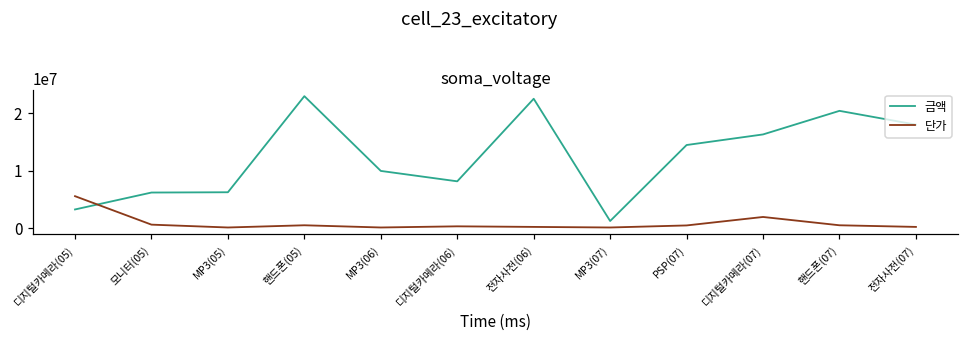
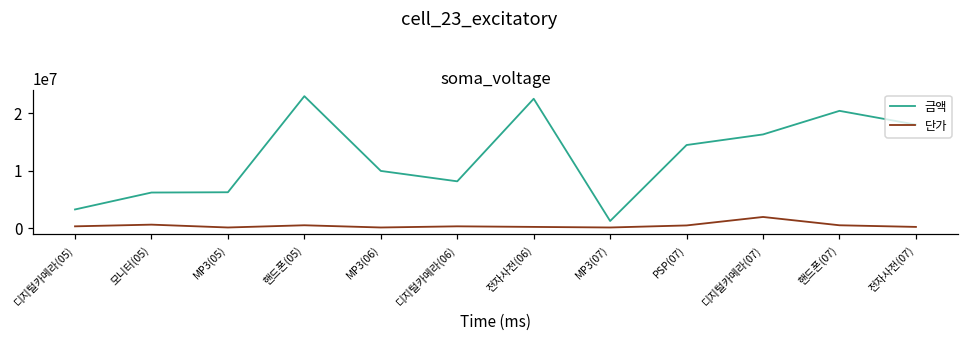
단가, 디지털카메라(05): 6000000 -> 0
